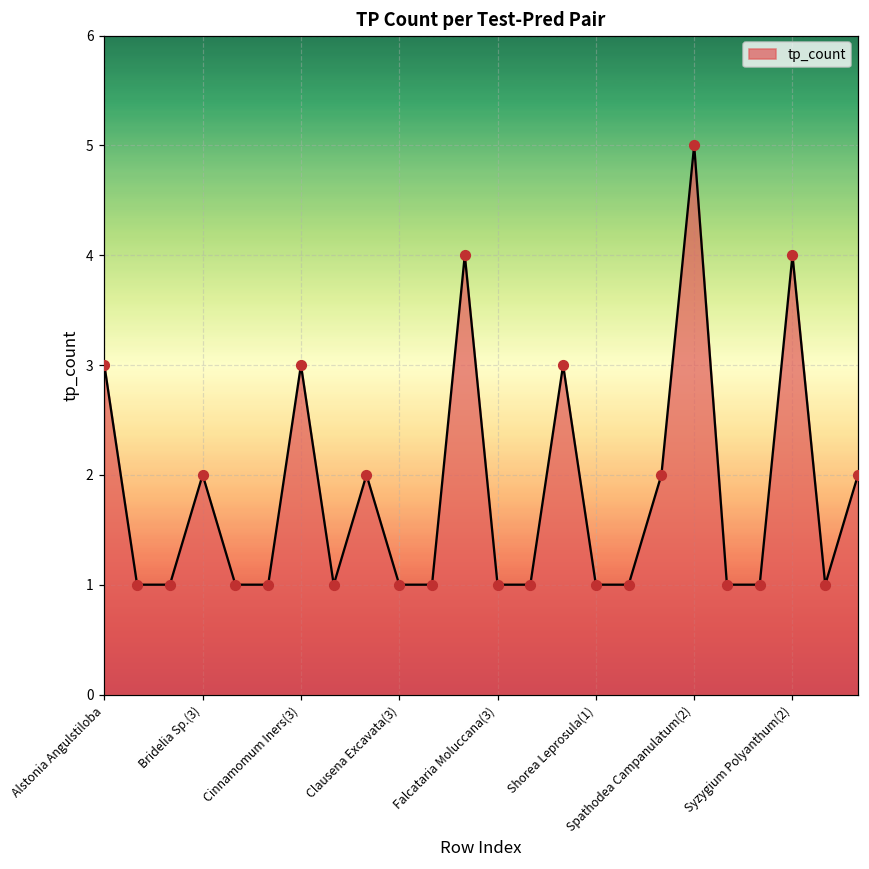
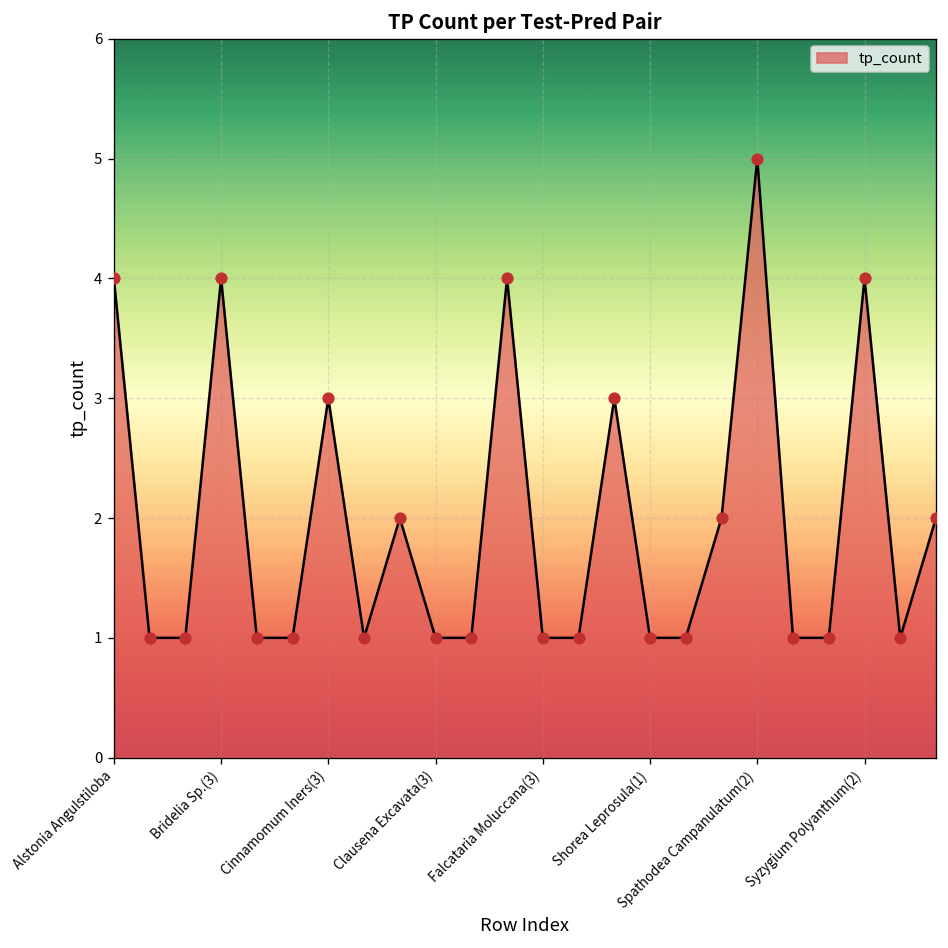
Alstonia Angulstiloba: 3 -> 4
Bridelia Sp.(3): 2 -> 4
